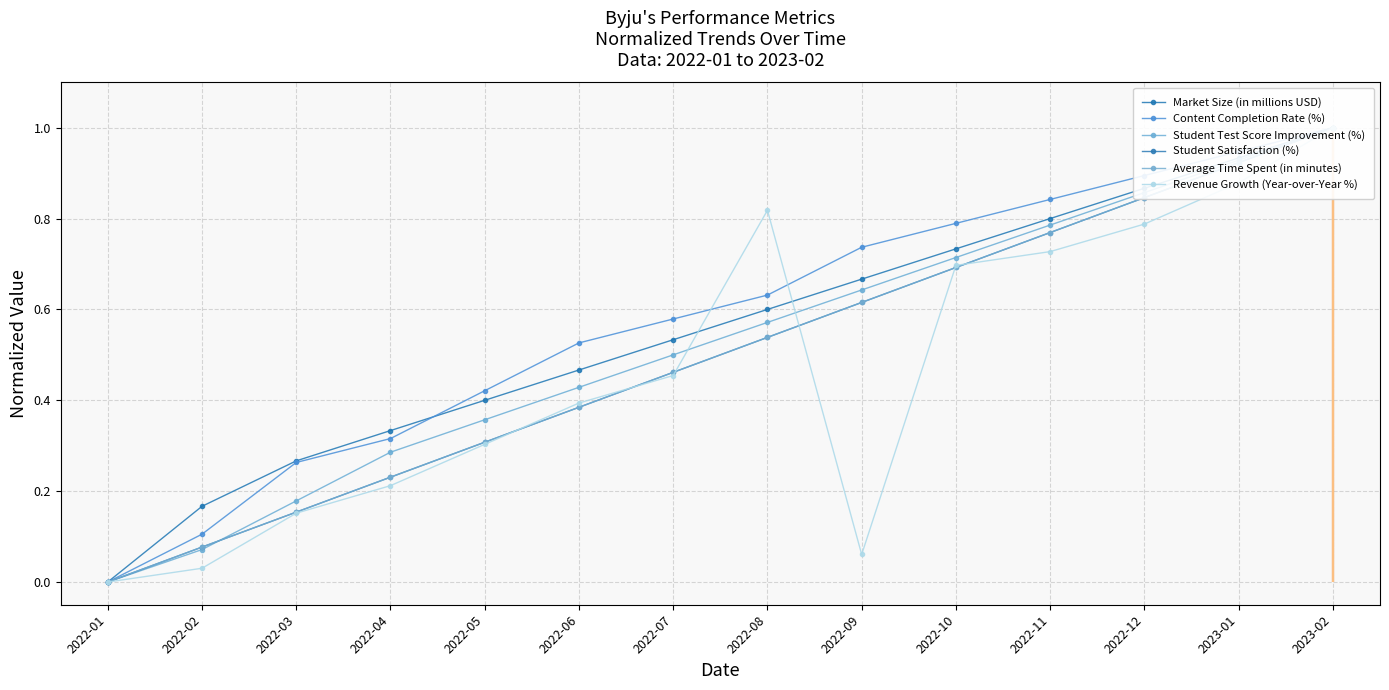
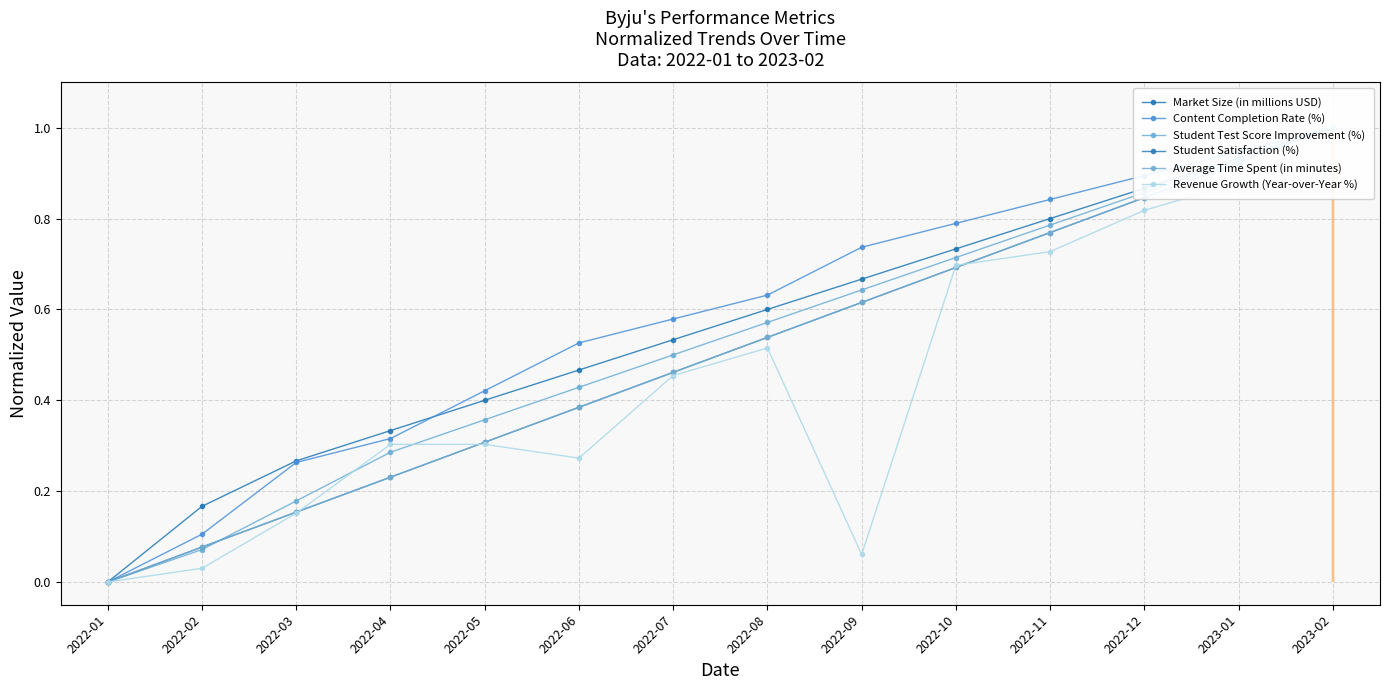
Revenue Growth (Year-over-Year %), 2022-04: 0.21 -> 0.30
Revenue Growth (Year-over-Year %), 2022-06: 0.39 -> 0.27
Revenue Growth (Year-over-Year %), 2022-08: 0.82 -> 0.52
Revenue Growth (Year-over-Year %), 2022-12: 0.79 -> 0.82
